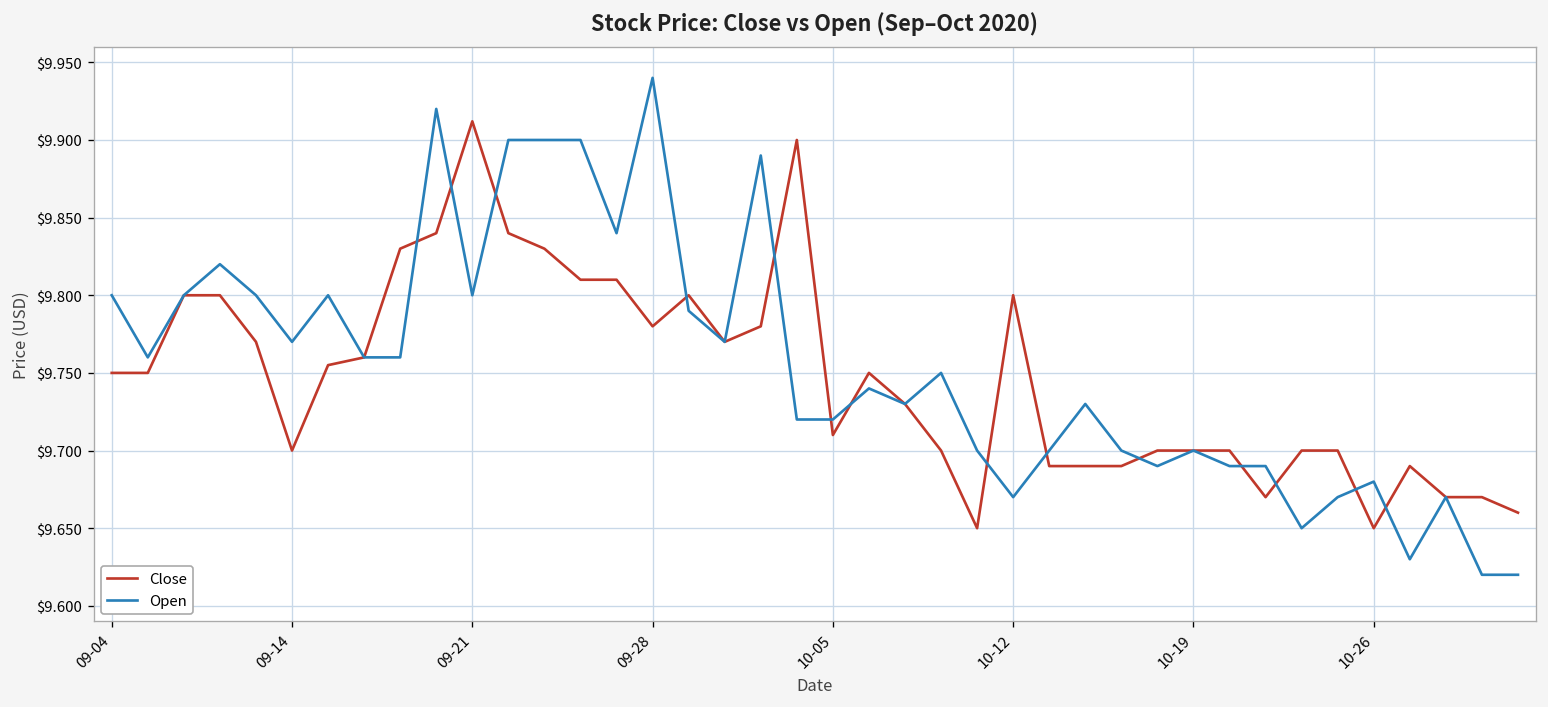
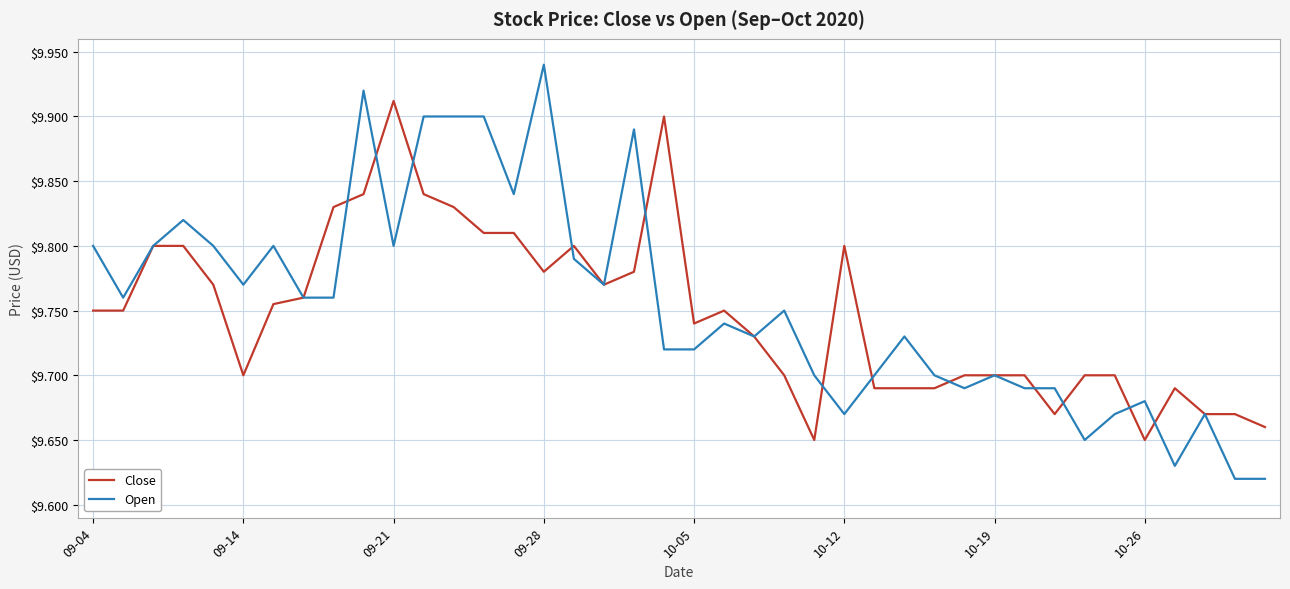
Close, 10-05: $9.71 -> $9.74
